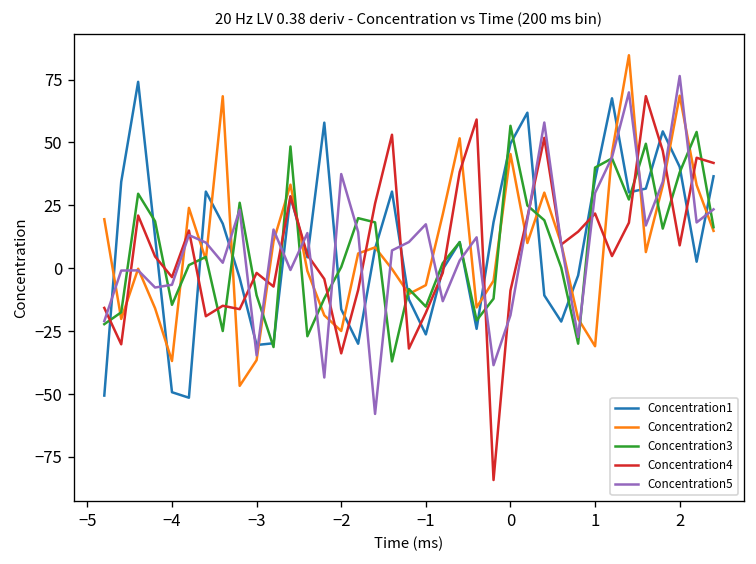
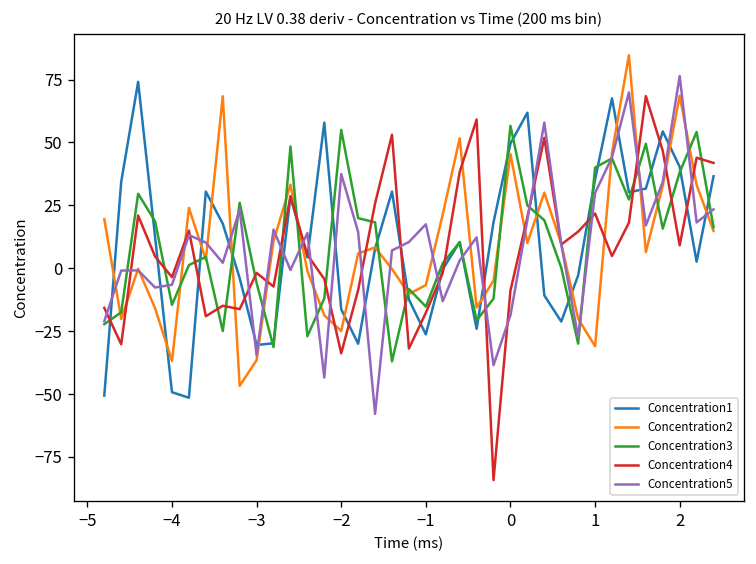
Concentration3, −3: -11 -> -6
Concentration3, −2: 0 -> 55
